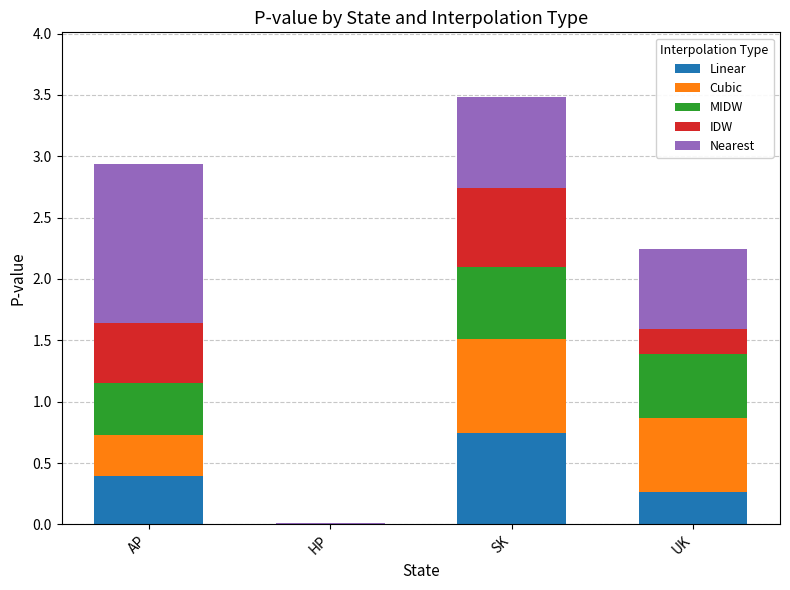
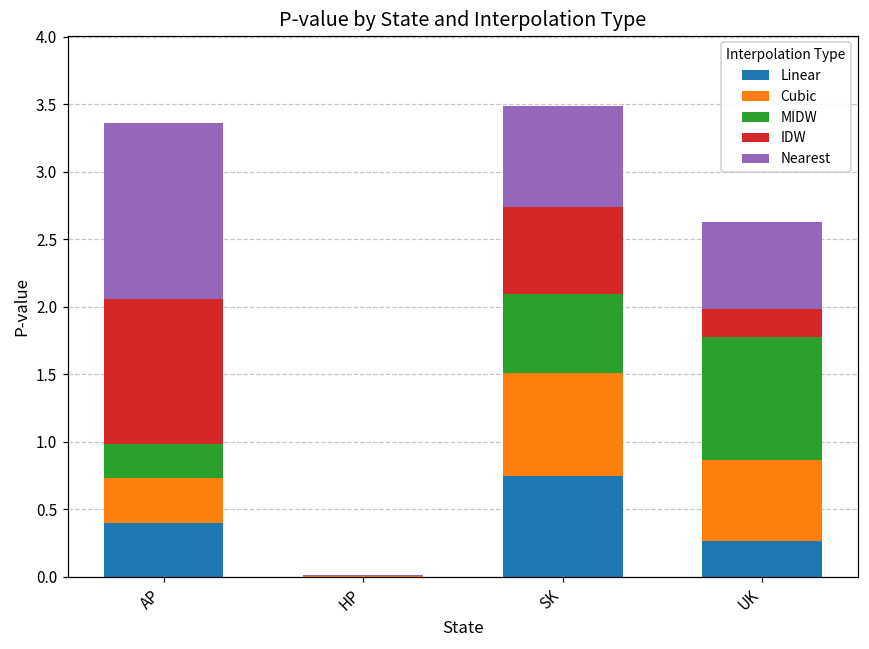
MIDW, AP: 0.42 -> 0.25
IDW, AP: 0.49 -> 1.08
MIDW, UK: 0.52 -> 0.91
